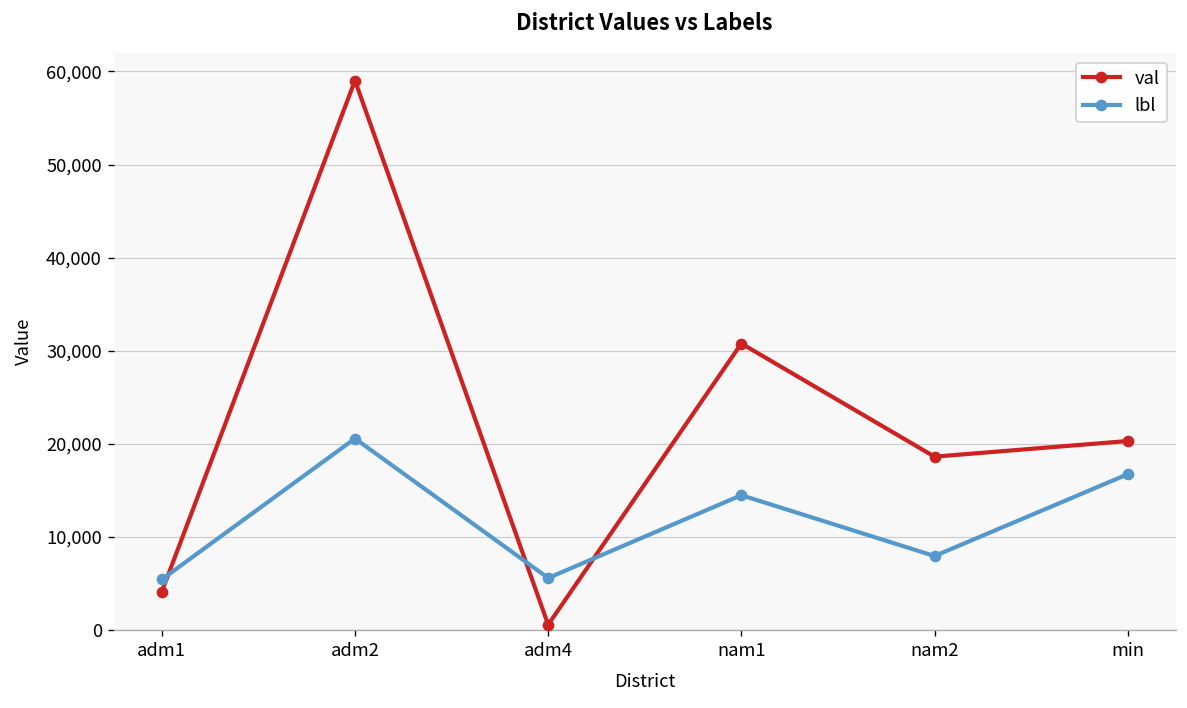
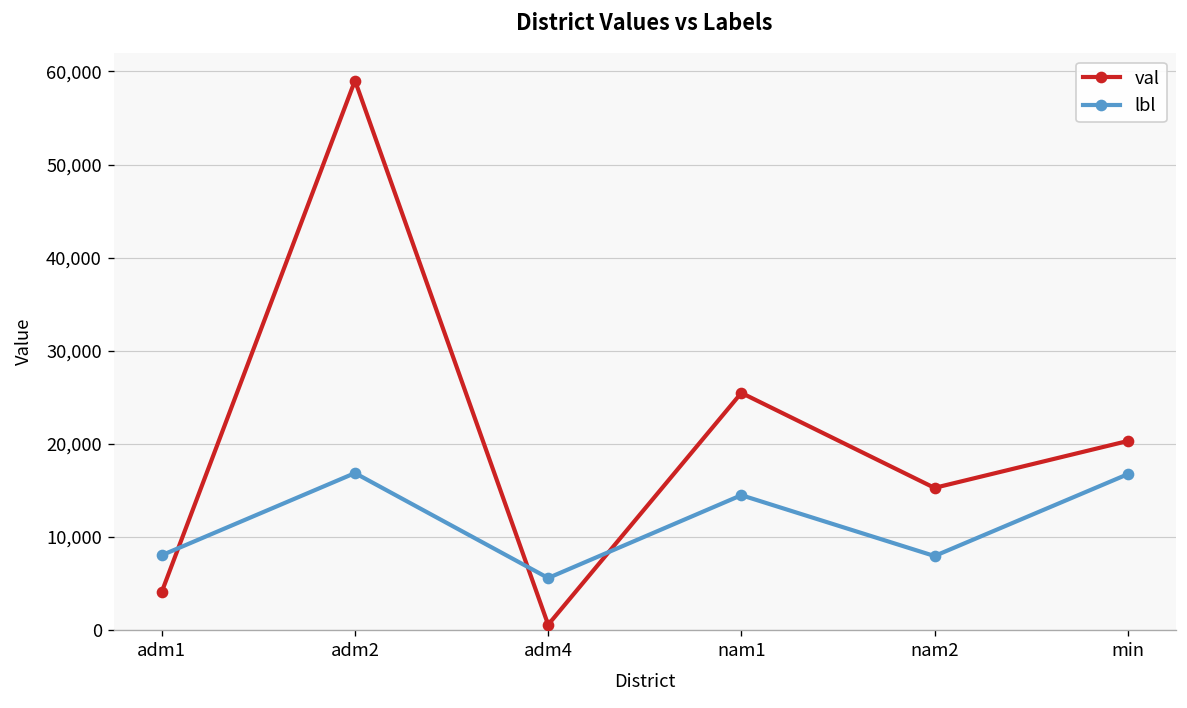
lbl, adm1: 5,000 -> 8,000
lbl, adm2: 21,000 -> 17,000
val, nam1: 31,000 -> 25,000
val, nam2: 19,000 -> 15,000
